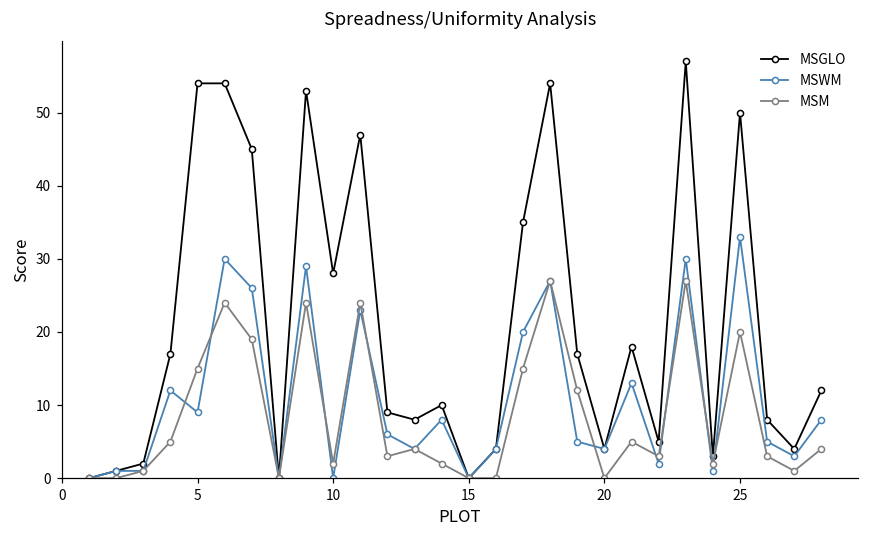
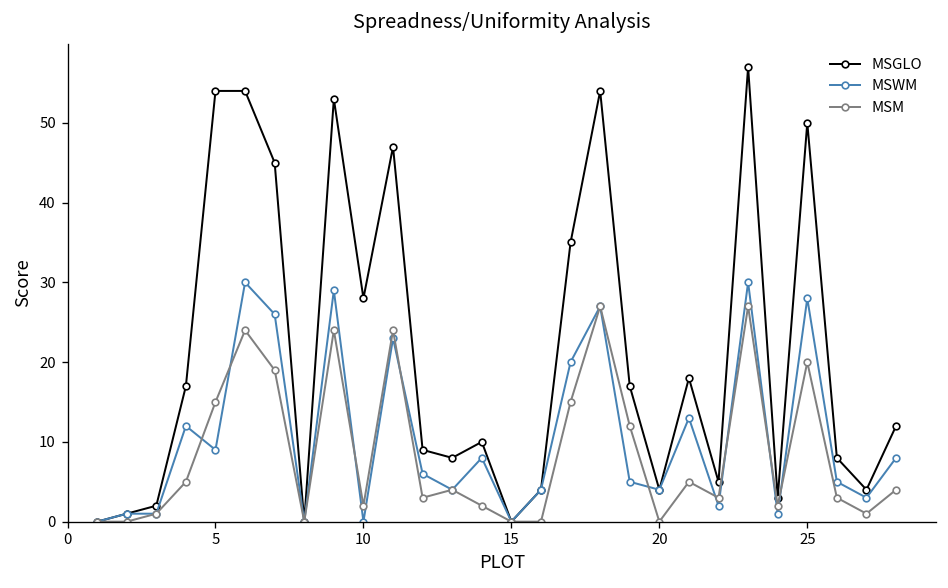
MSWM, 25: 33 -> 28
